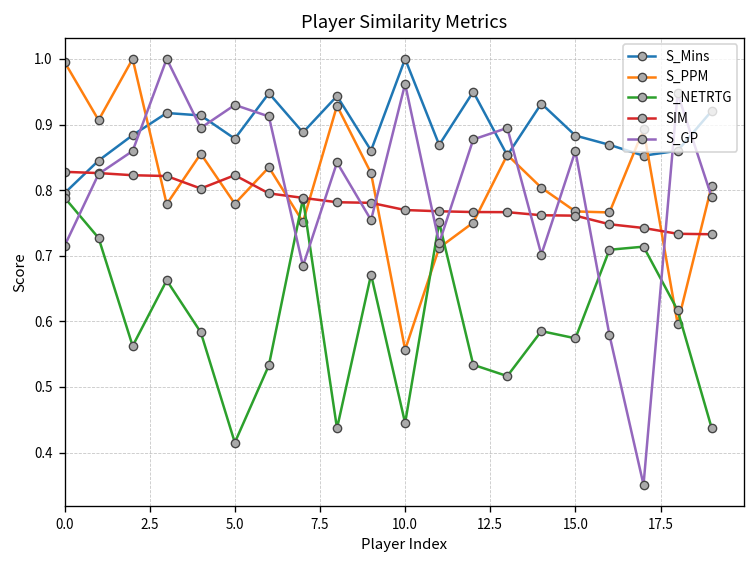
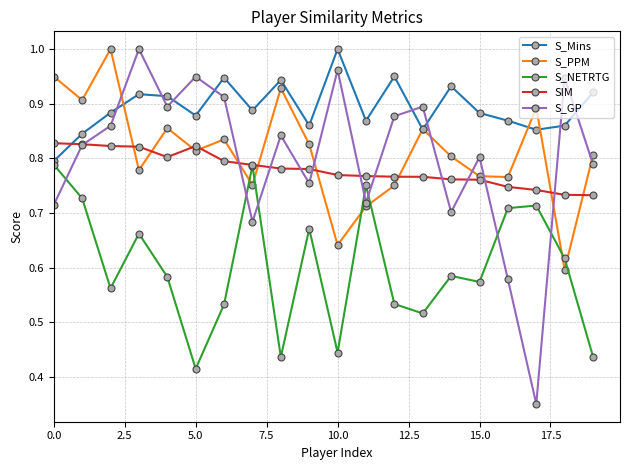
S_PPM, 0.0: 1.00 -> 0.95
S_PPM, 5.0: 0.78 -> 0.81
S_GP, 5.0: 0.93 -> 0.95
S_PPM, 10.0: 0.56 -> 0.64
S_GP, 15.0: 0.86 -> 0.80
